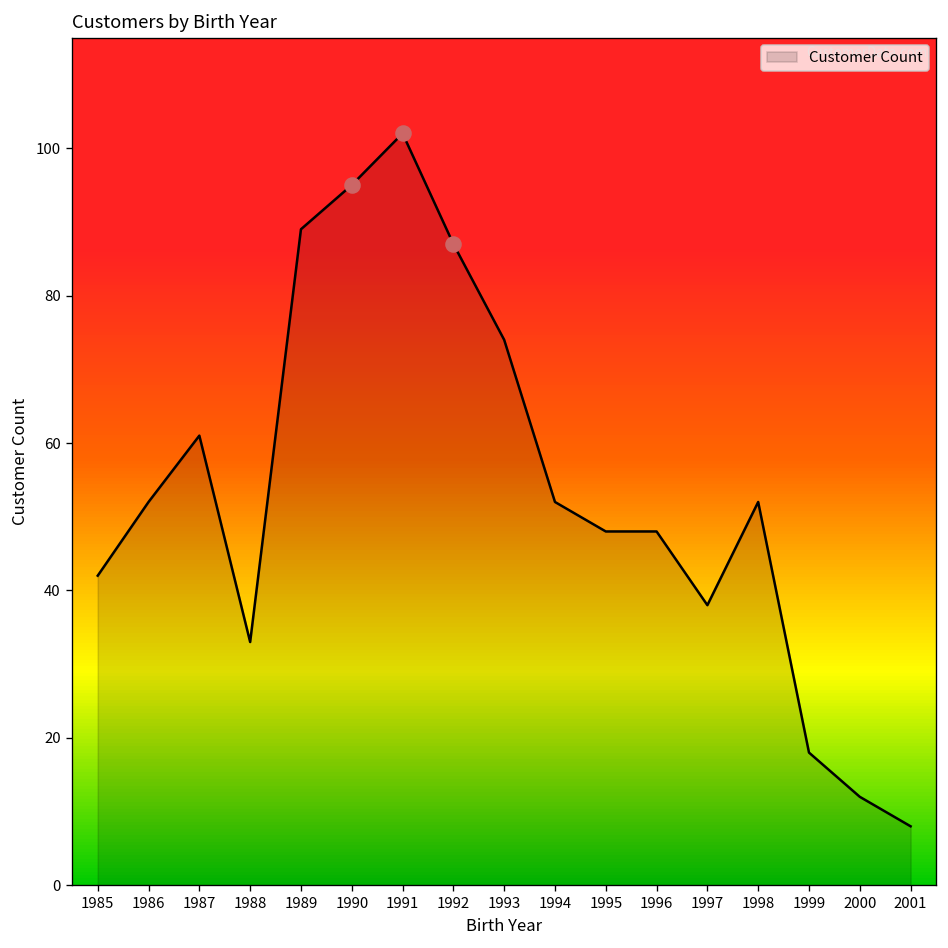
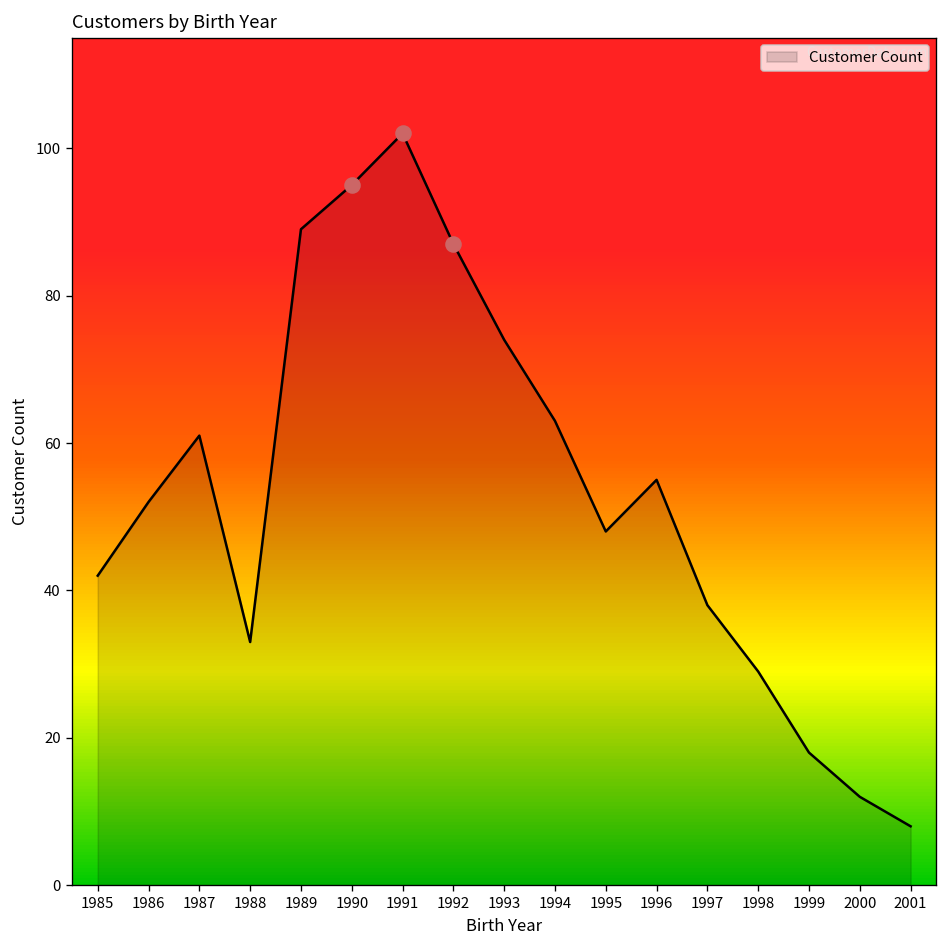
Customer Count, 1994: 52 -> 63
Customer Count, 1996: 48 -> 55
Customer Count, 1998: 52 -> 29
